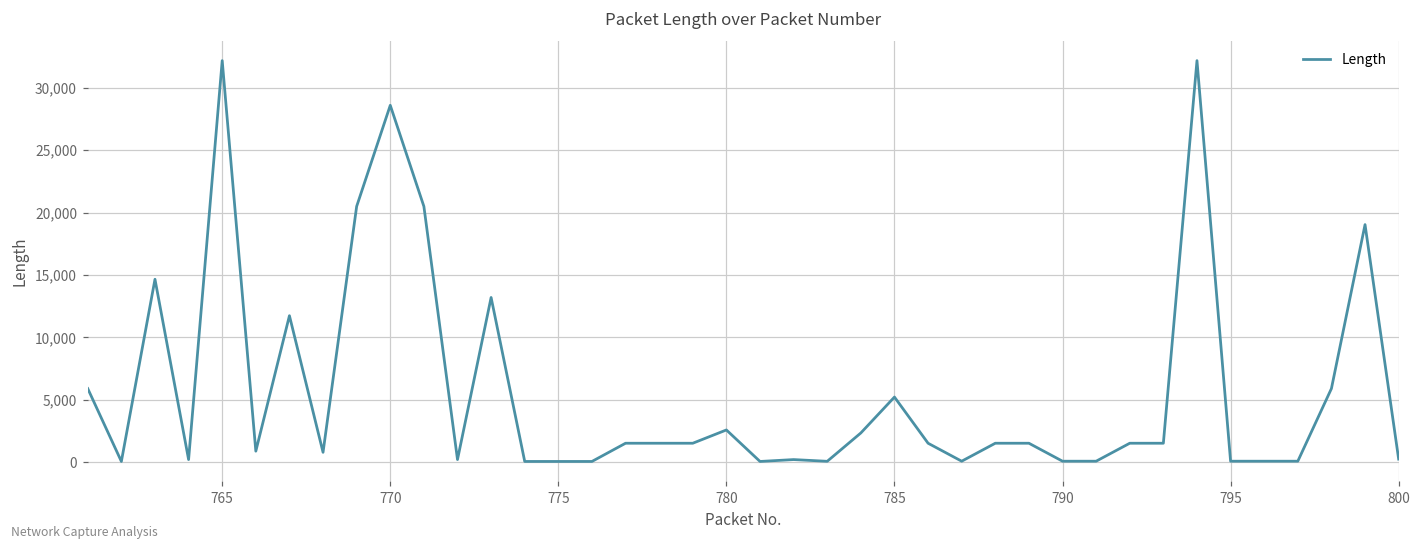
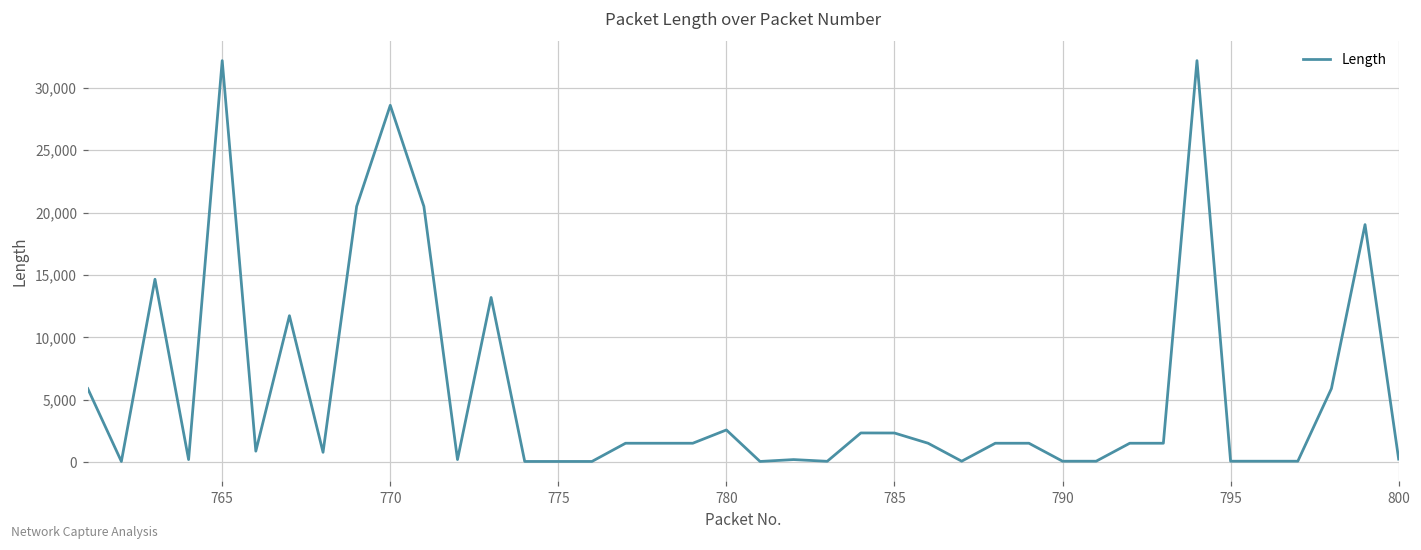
785: 5,200 -> 2,300
